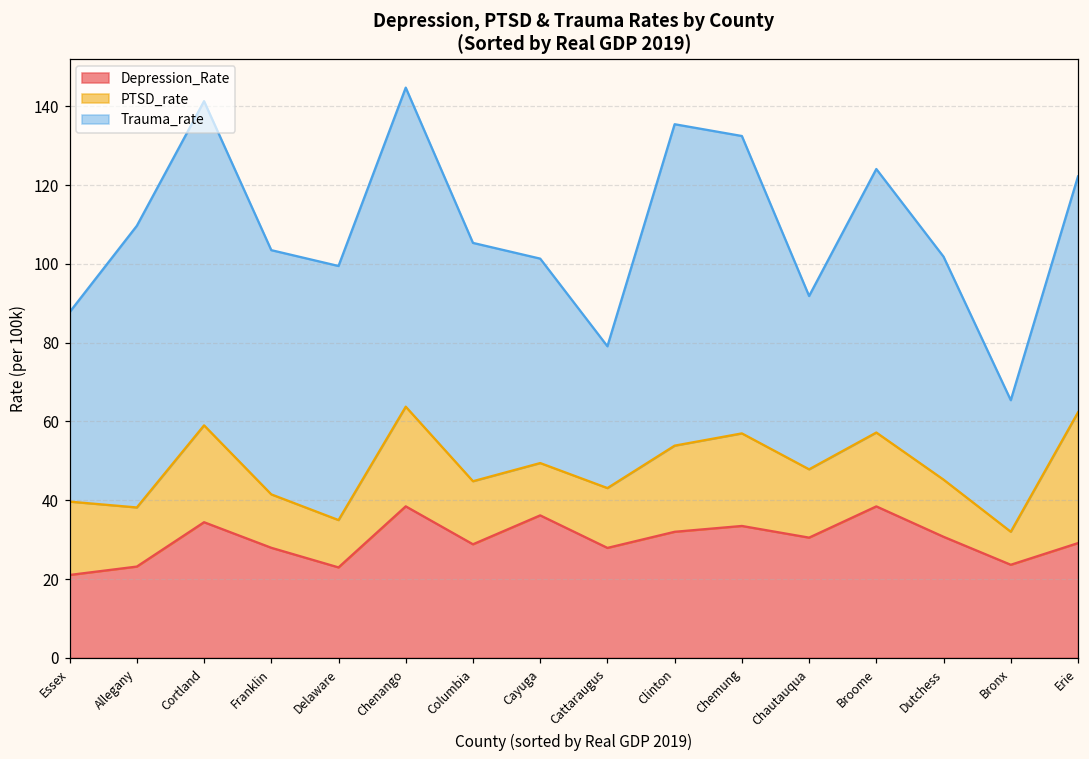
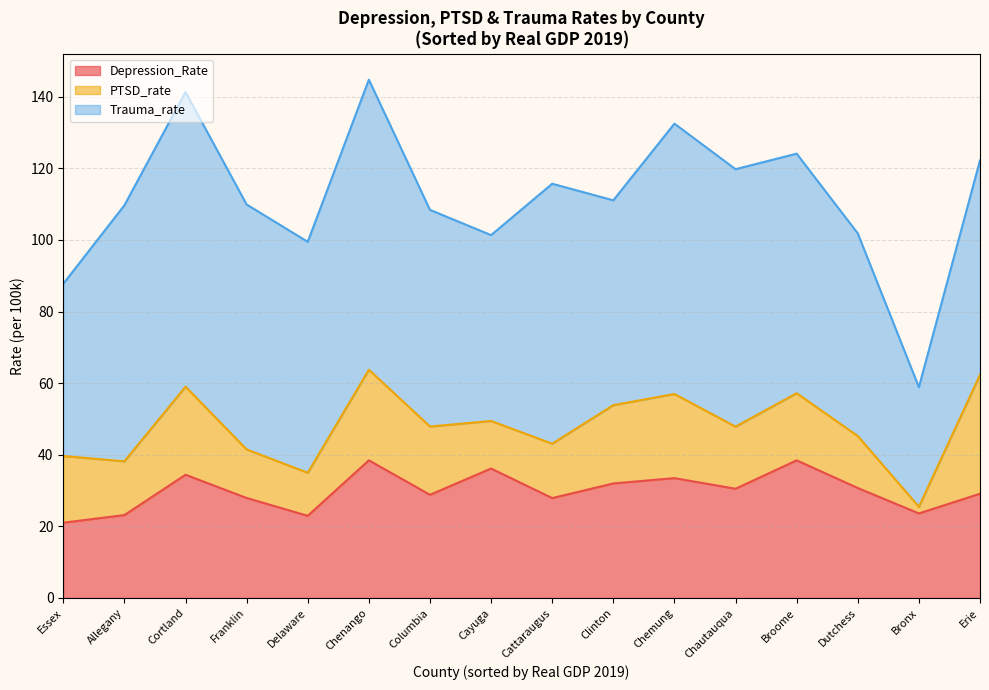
Trauma_rate, Franklin: 62 -> 68
PTSD_rate, Columbia: 16 -> 19
Trauma_rate, Cattaraugus: 36 -> 73
Trauma_rate, Clinton: 82 -> 57
Trauma_rate, Chautauqua: 44 -> 72
PTSD_rate, Bronx: 8 -> 2
